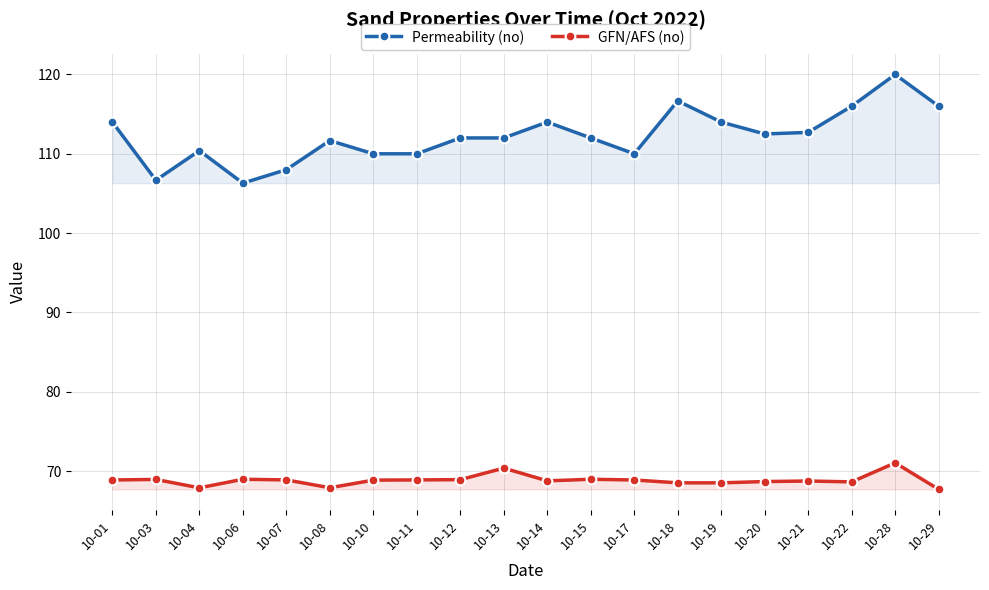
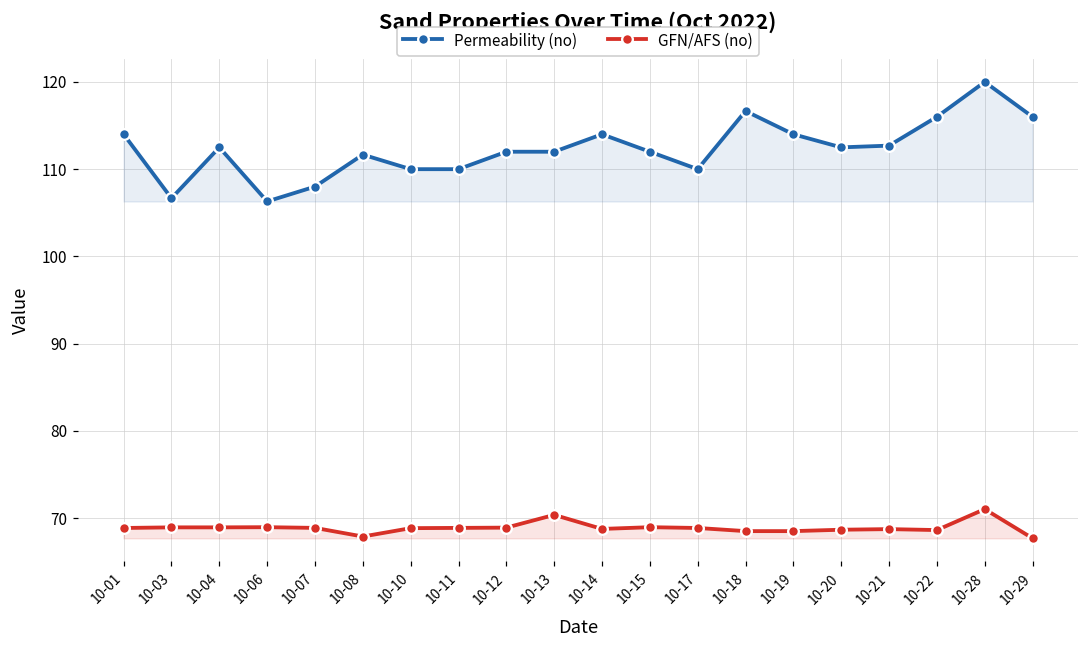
Permeability (no), 10-04: 110 -> 113
GFN/AFS (no), 10-04: 68 -> 69
